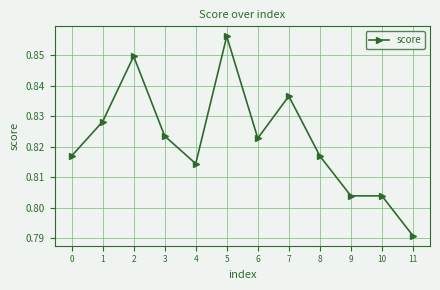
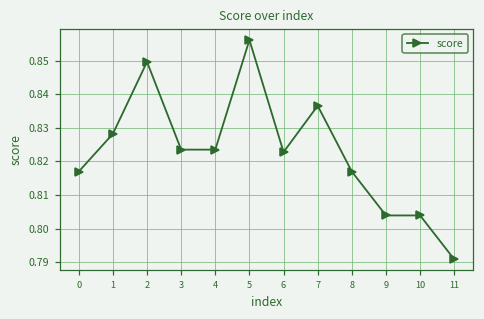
4: 0.814 -> 0.824
